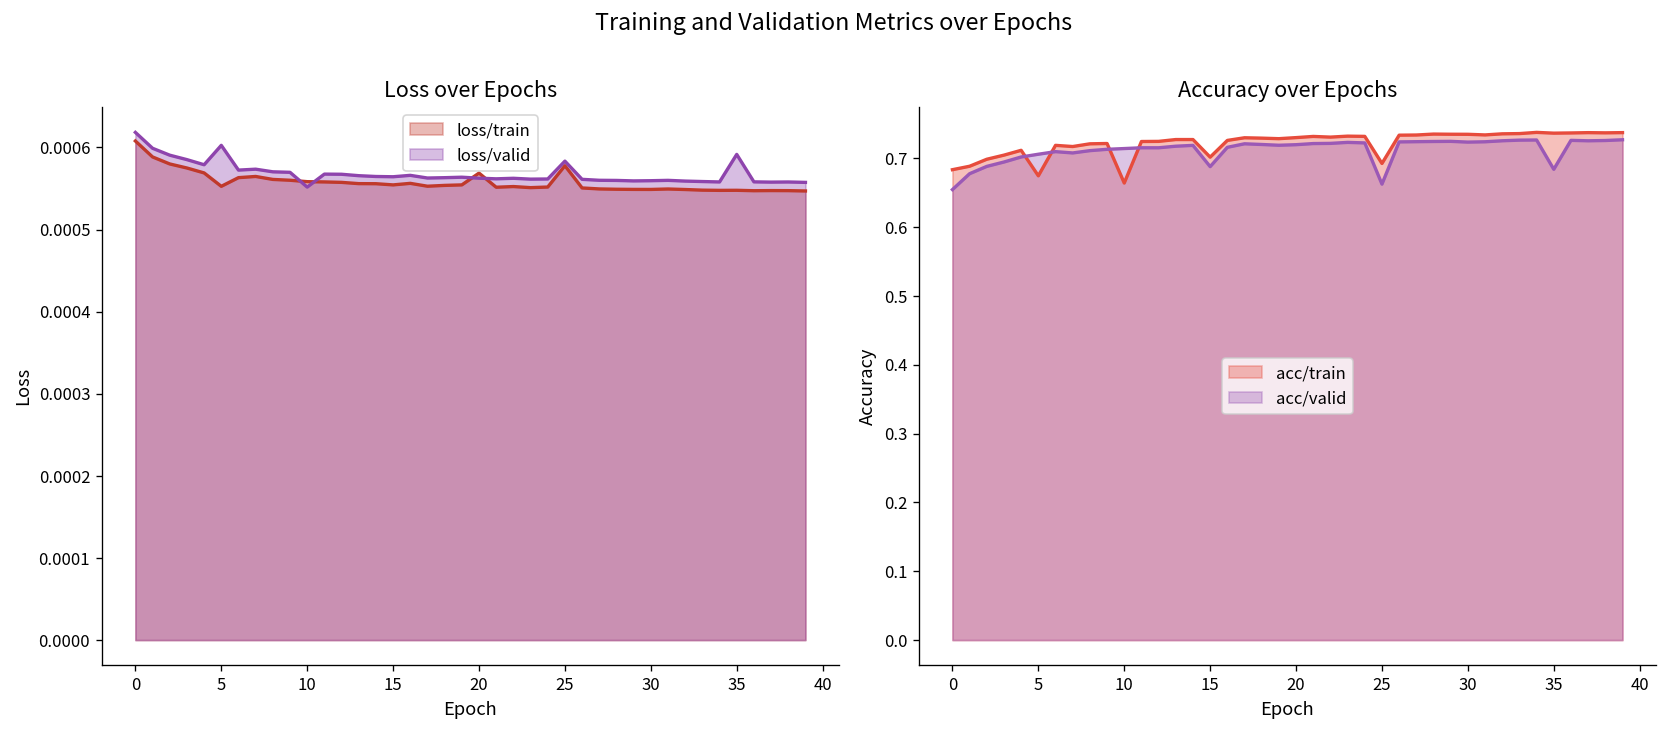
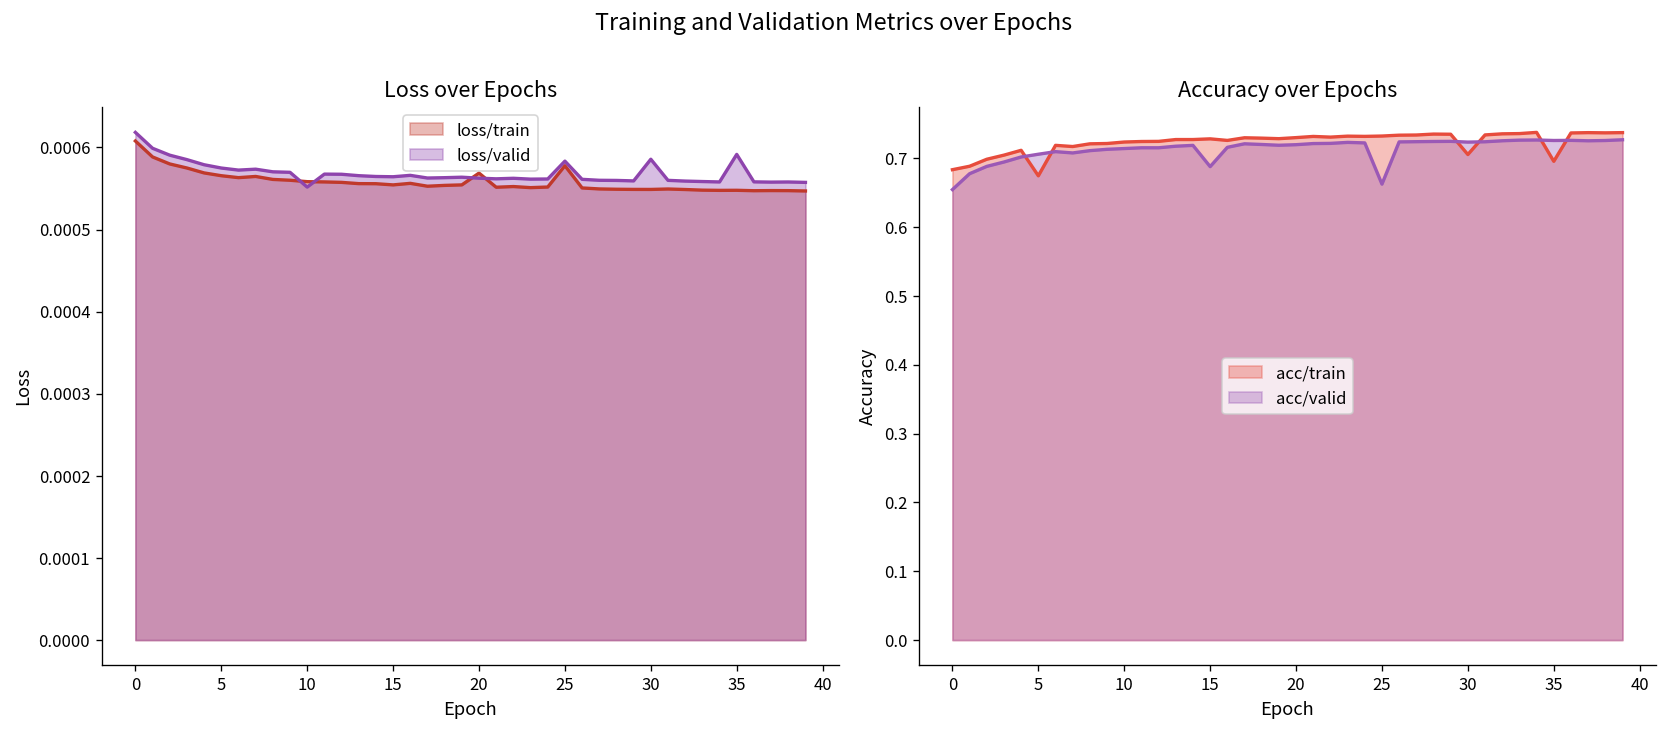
Loss over Epochs, loss/train, 5: 0.00055 -> 0.00057
Loss over Epochs, loss/valid, 5: 0.00060 -> 0.00057
Loss over Epochs, loss/valid, 30: 0.00056 -> 0.00059
Accuracy over Epochs, acc/train, 10: 0.66 -> 0.72
Accuracy over Epochs, acc/train, 15: 0.70 -> 0.73
Accuracy over Epochs, acc/train, 25: 0.69 -> 0.73
Accuracy over Epochs, acc/train, 30: 0.73 -> 0.71
Accuracy over Epochs, acc/train, 35: 0.74 -> 0.70
Accuracy over Epochs, acc/valid, 35: 0.68 -> 0.73
